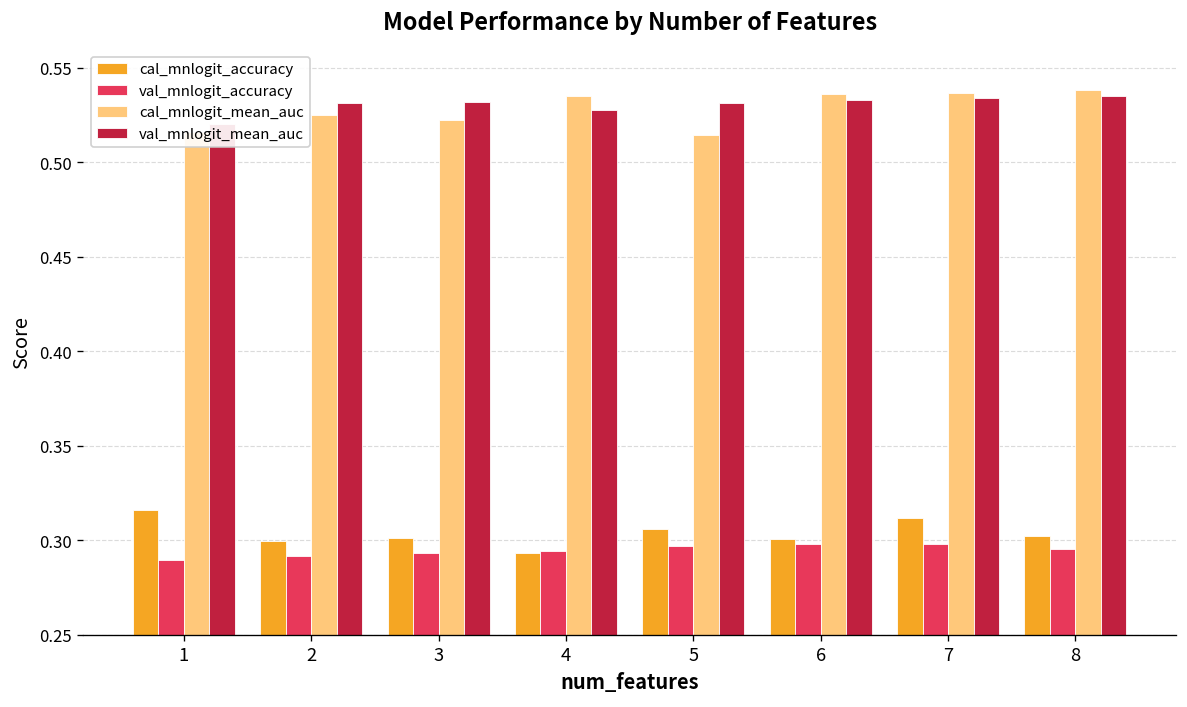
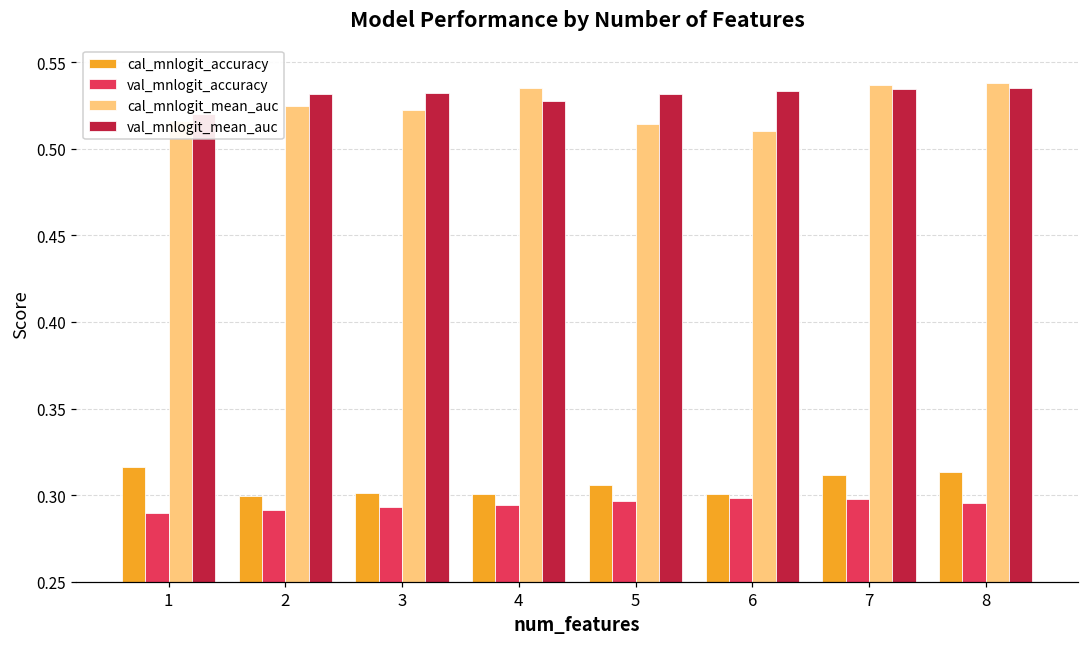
cal_mnlogit_accuracy, 4: 0.293 -> 0.301
cal_mnlogit_mean_auc, 6: 0.536 -> 0.510
cal_mnlogit_accuracy, 8: 0.302 -> 0.313
